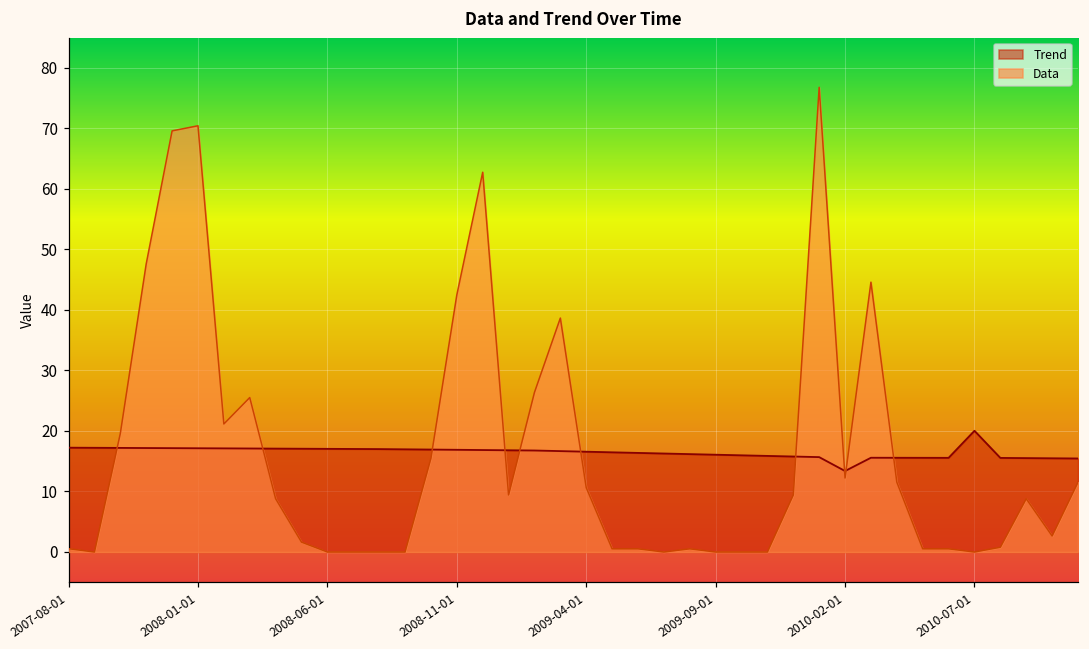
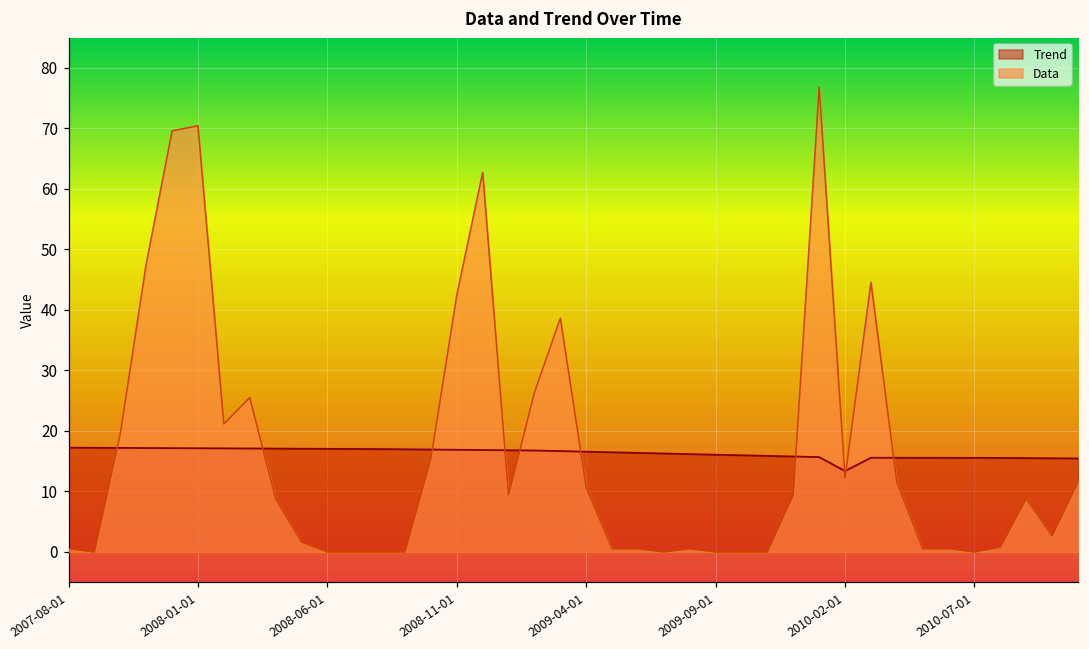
Trend, 2010-07-01: 20 -> 16
